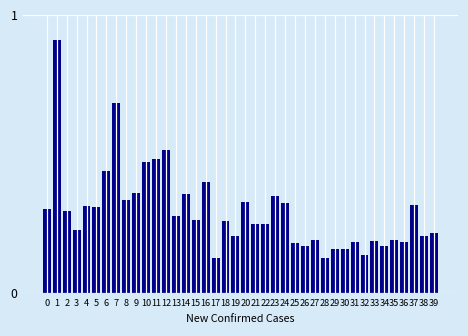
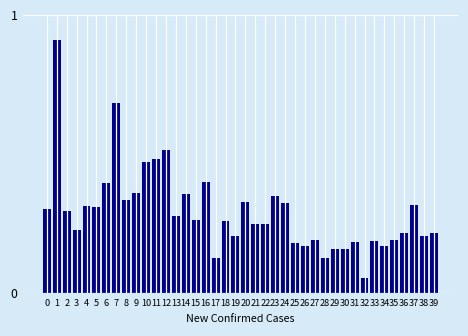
6: 0.44 -> 0.40
32: 0.14 -> 0.05
36: 0.18 -> 0.22
